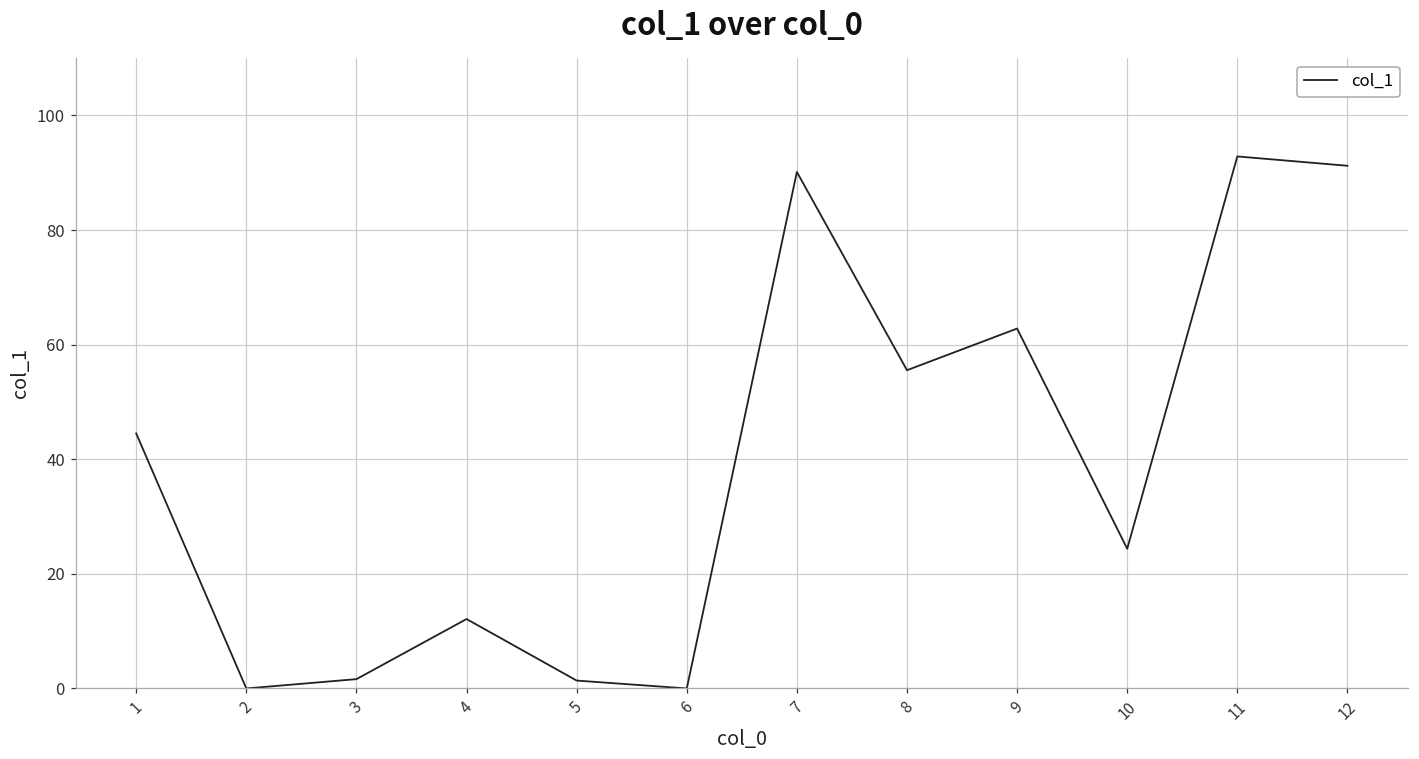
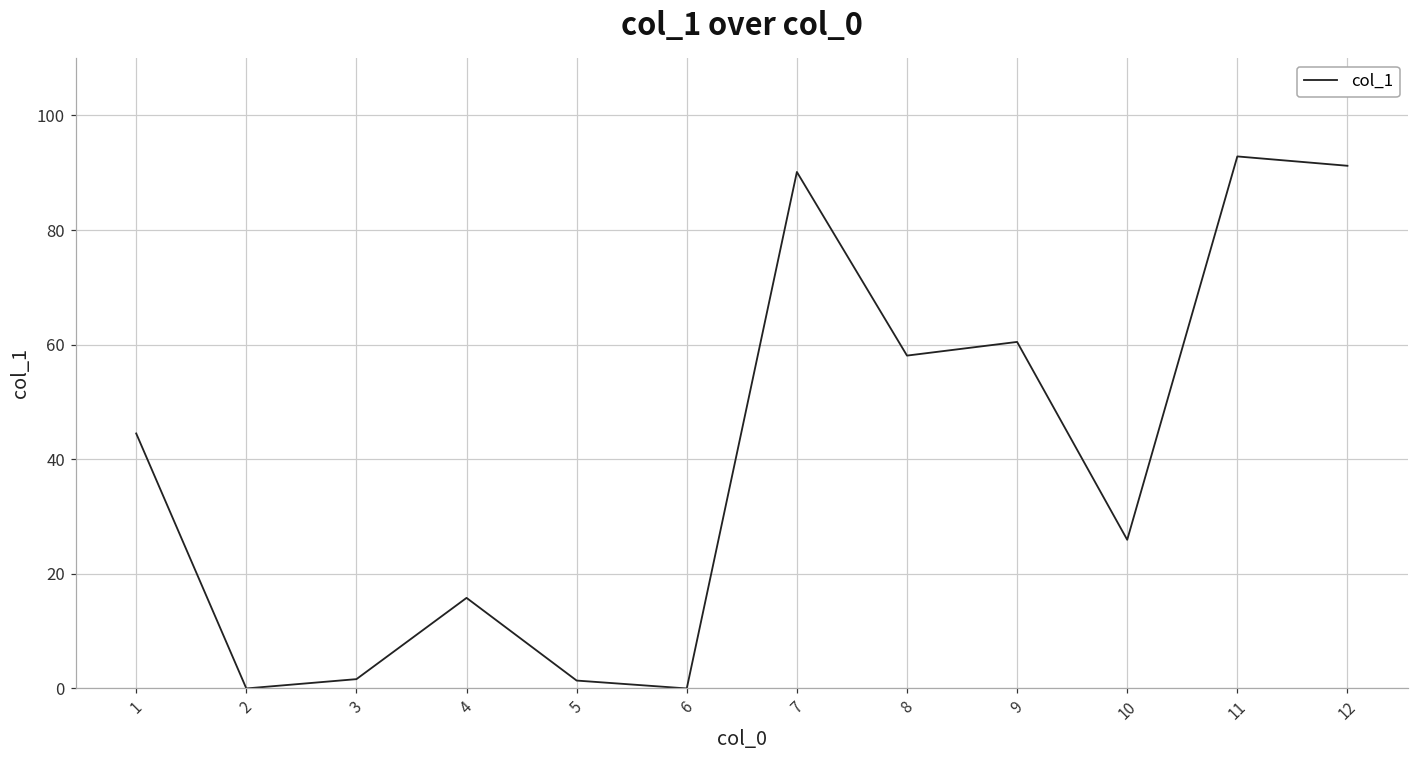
4: 12 -> 16
8: 56 -> 58
9: 63 -> 60
10: 24 -> 26
